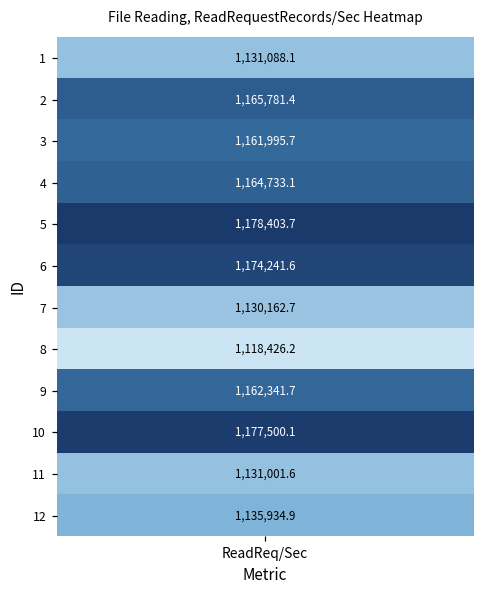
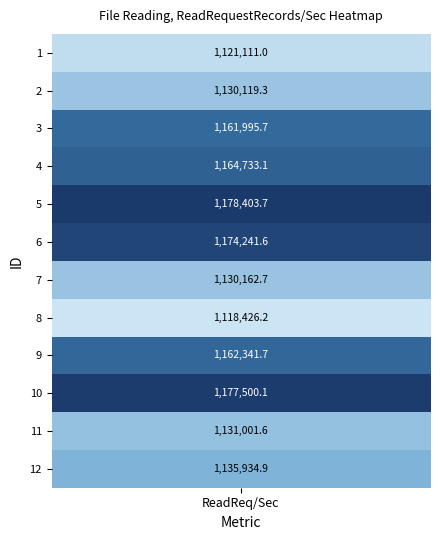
1, ReadReq/Sec: 1,131,088.1 -> 1,121,111.0
2, ReadReq/Sec: 1,165,781.4 -> 1,130,119.3
